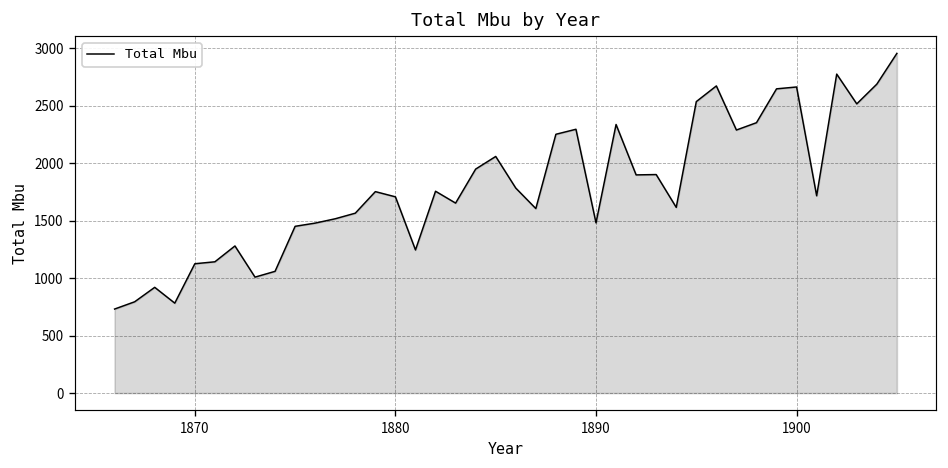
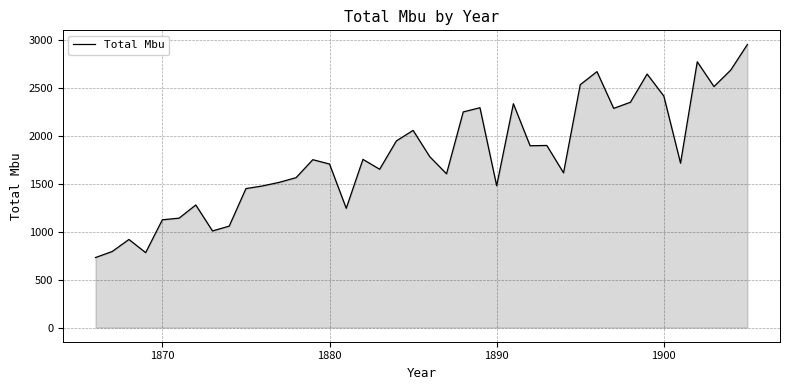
1900: 2700 -> 2400
